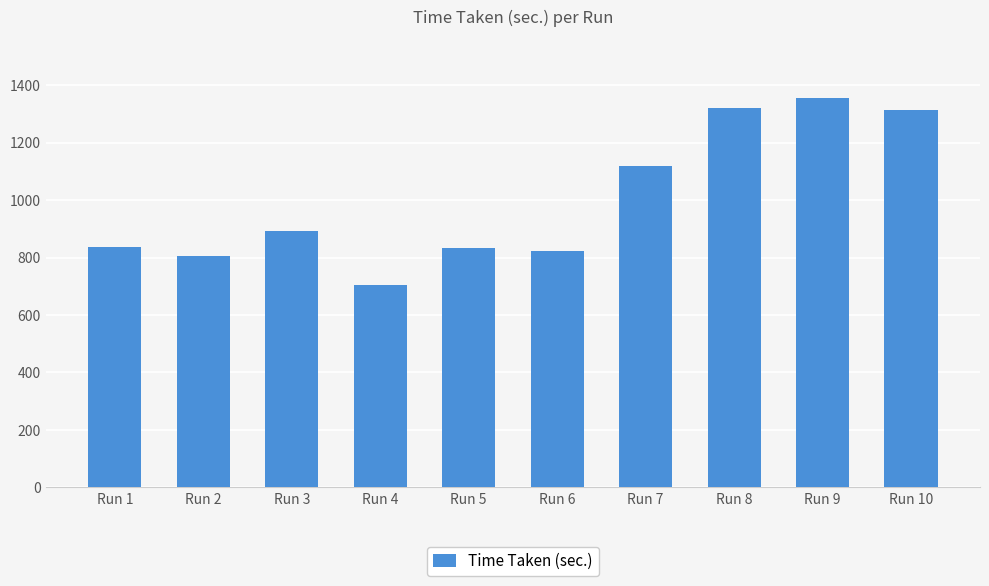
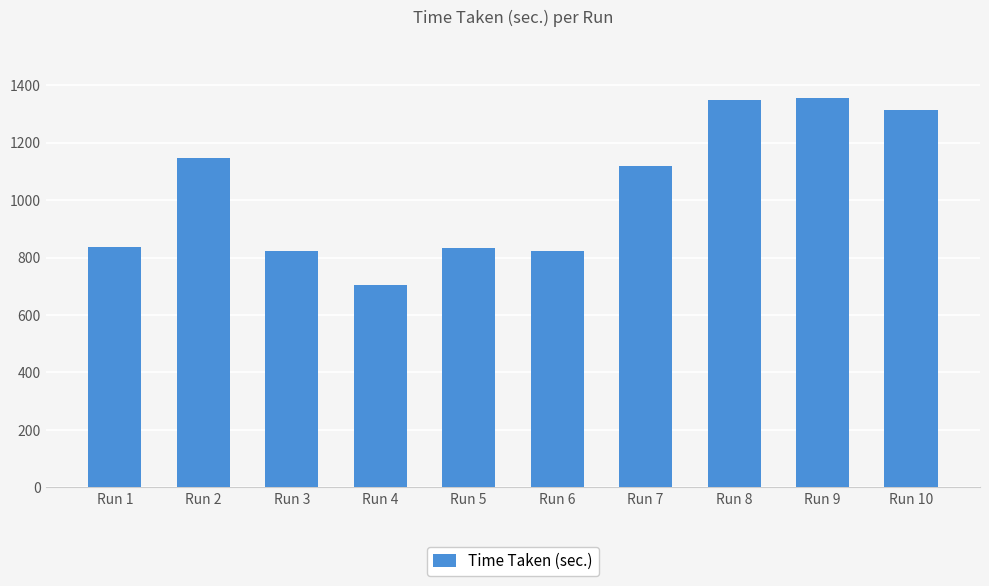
Run 2: 810 -> 1150
Run 3: 890 -> 820
Run 8: 1320 -> 1350
